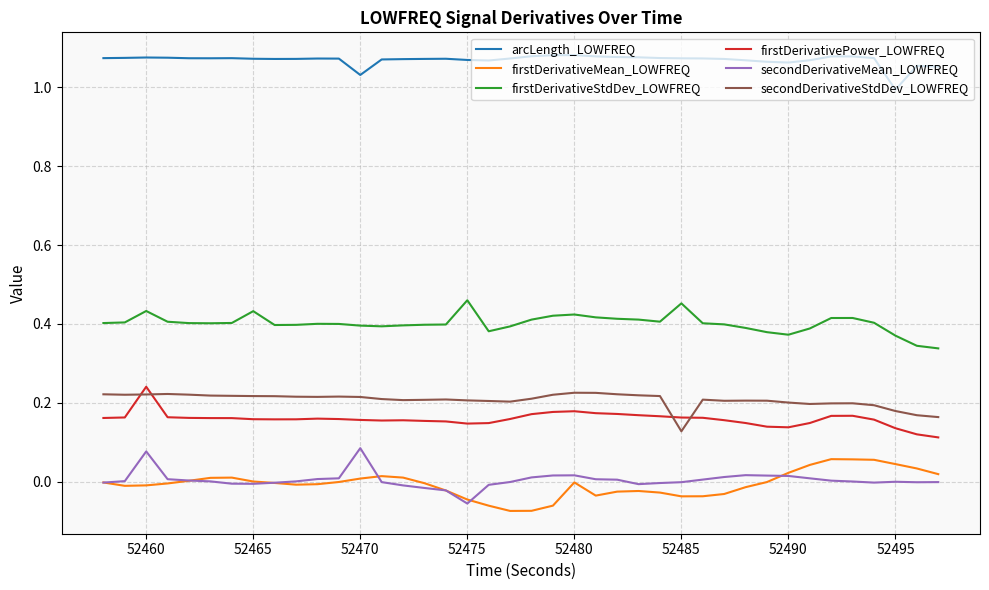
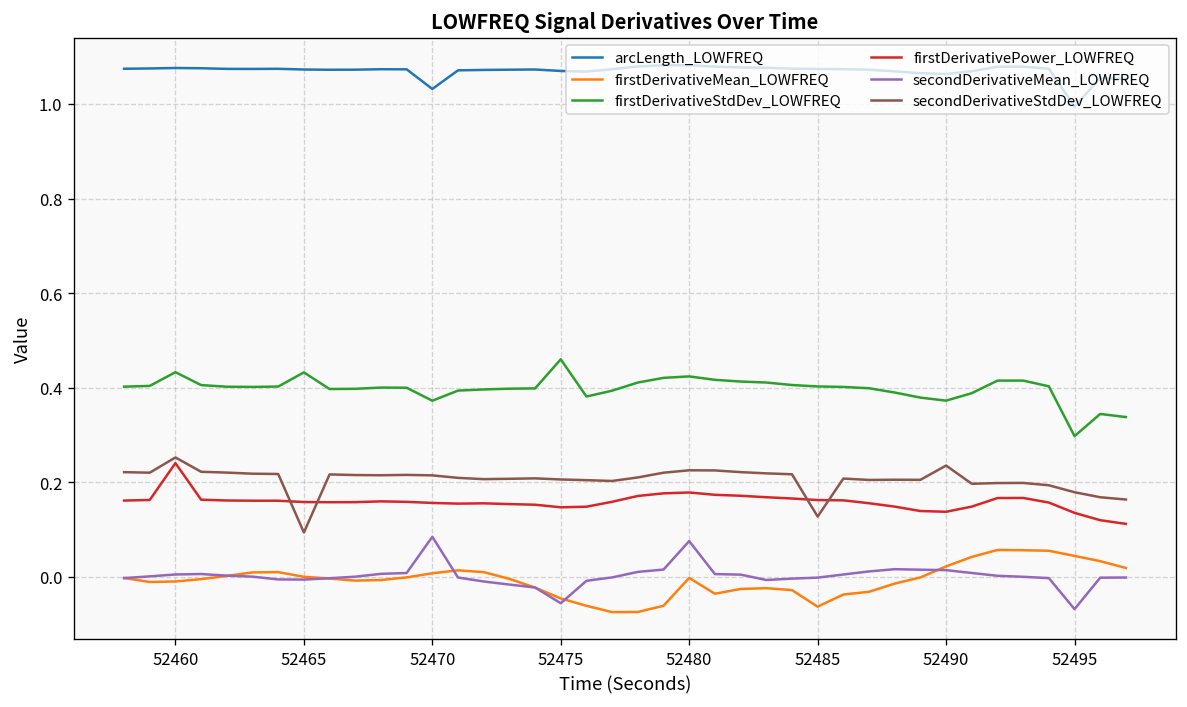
secondDerivativeMean_LOWFREQ, 52460: 0.08 -> 0.00
secondDerivativeStdDev_LOWFREQ, 52460: 0.22 -> 0.25
secondDerivativeStdDev_LOWFREQ, 52465: 0.22 -> 0.09
firstDerivativeStdDev_LOWFREQ, 52470: 0.40 -> 0.37
secondDerivativeMean_LOWFREQ, 52480: 0.02 -> 0.08
firstDerivativeMean_LOWFREQ, 52485: -0.04 -> -0.06
firstDerivativeStdDev_LOWFREQ, 52485: 0.45 -> 0.40
secondDerivativeStdDev_LOWFREQ, 52490: 0.20 -> 0.24
firstDerivativeStdDev_LOWFREQ, 52495: 0.37 -> 0.30
secondDerivativeMean_LOWFREQ, 52495: 0.00 -> -0.07
